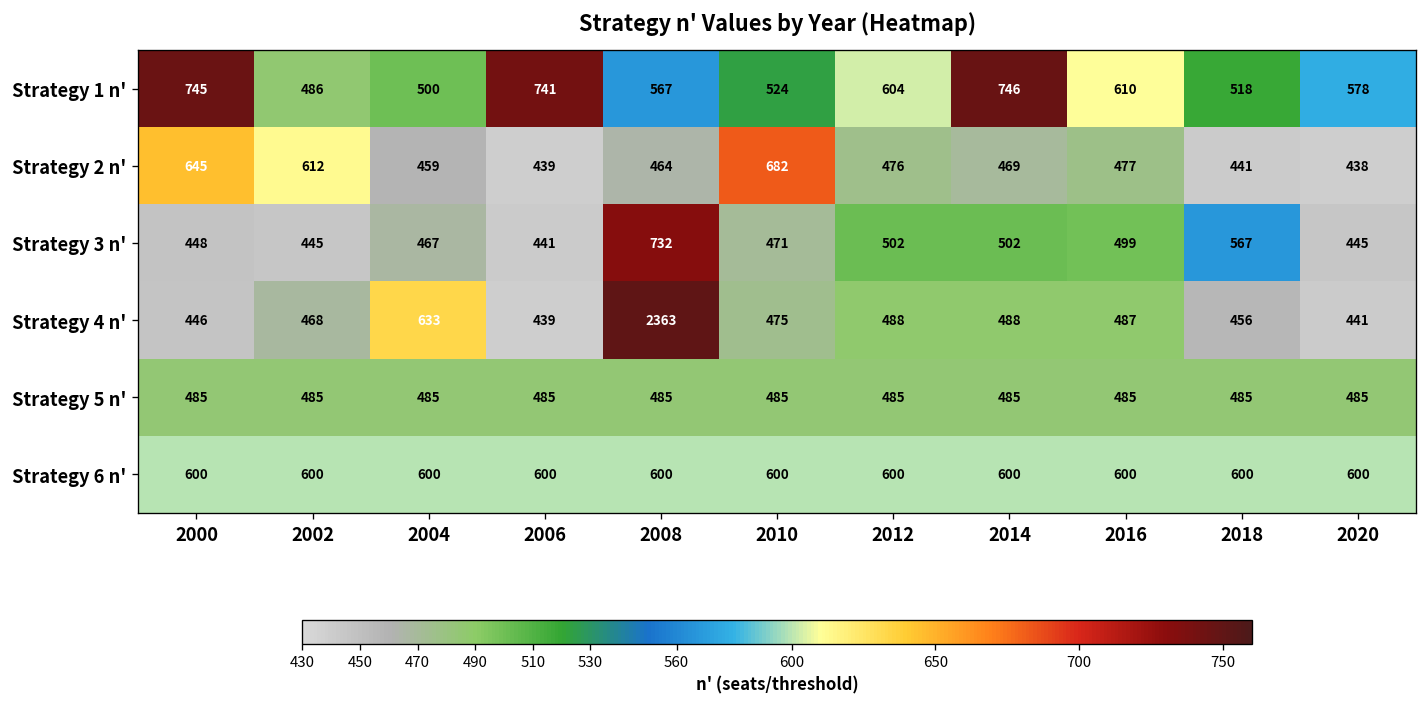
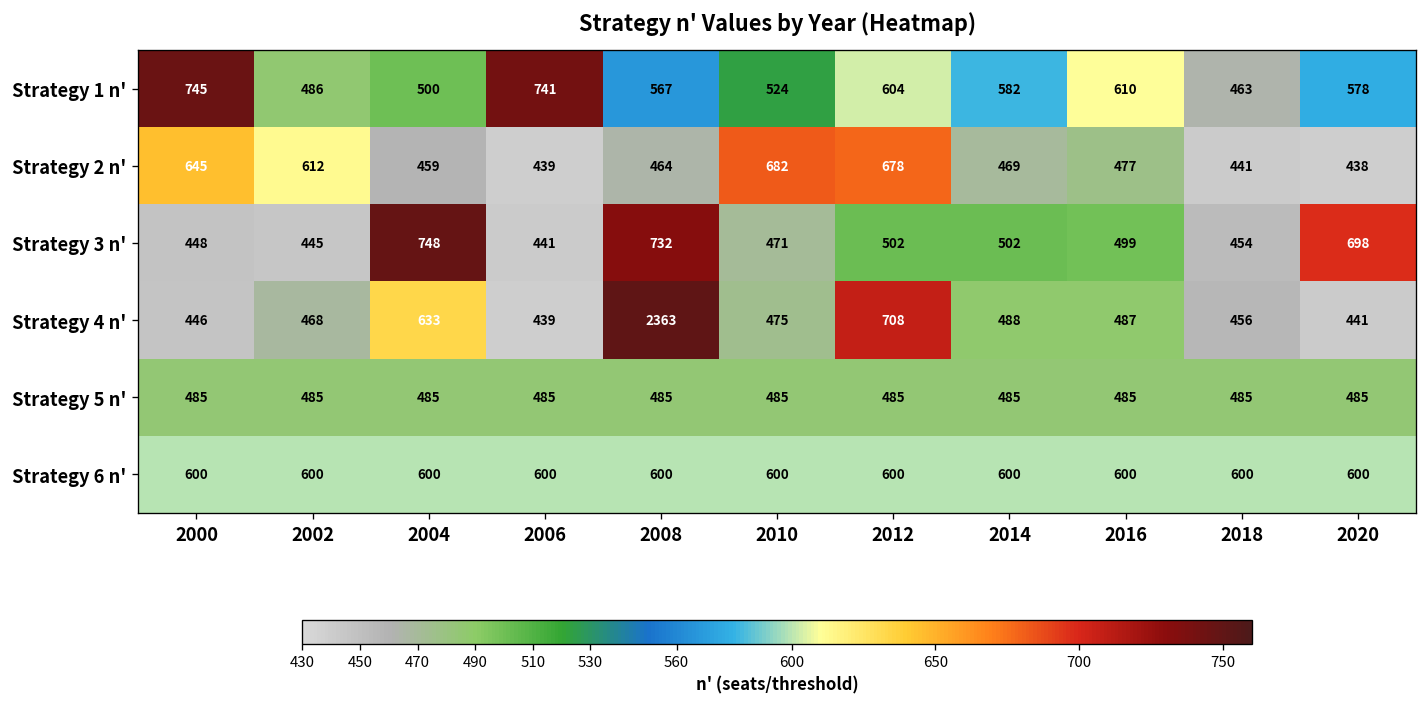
Strategy 1 n', 2014: 746 -> 582
Strategy 1 n', 2018: 518 -> 463
Strategy 2 n', 2012: 476 -> 678
Strategy 3 n', 2004: 467 -> 748
Strategy 3 n', 2018: 567 -> 454
Strategy 3 n', 2020: 445 -> 698
Strategy 4 n', 2012: 488 -> 708
